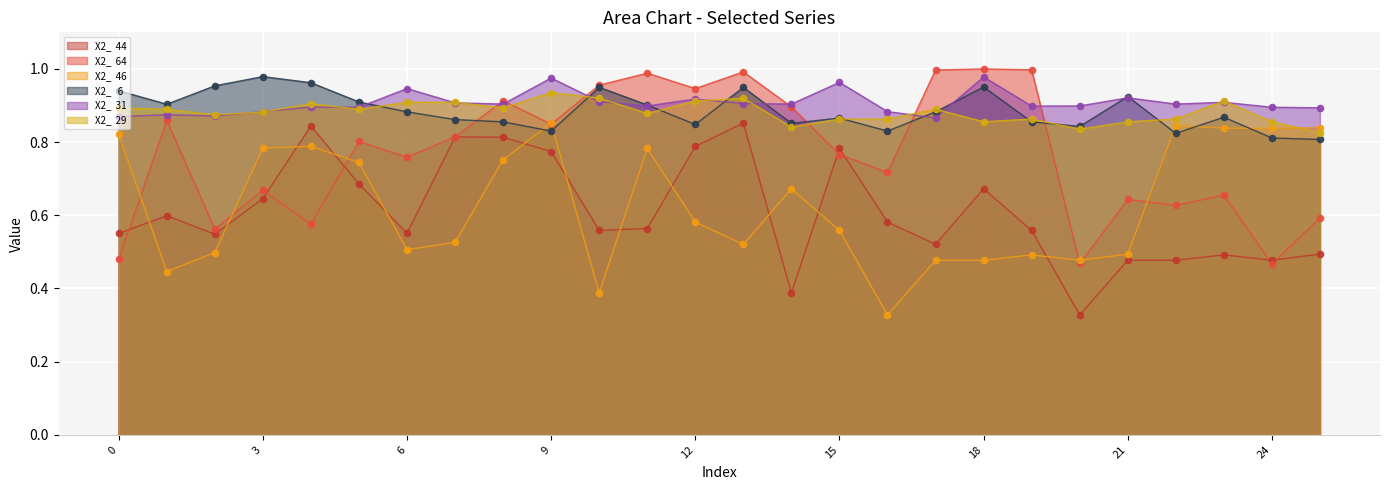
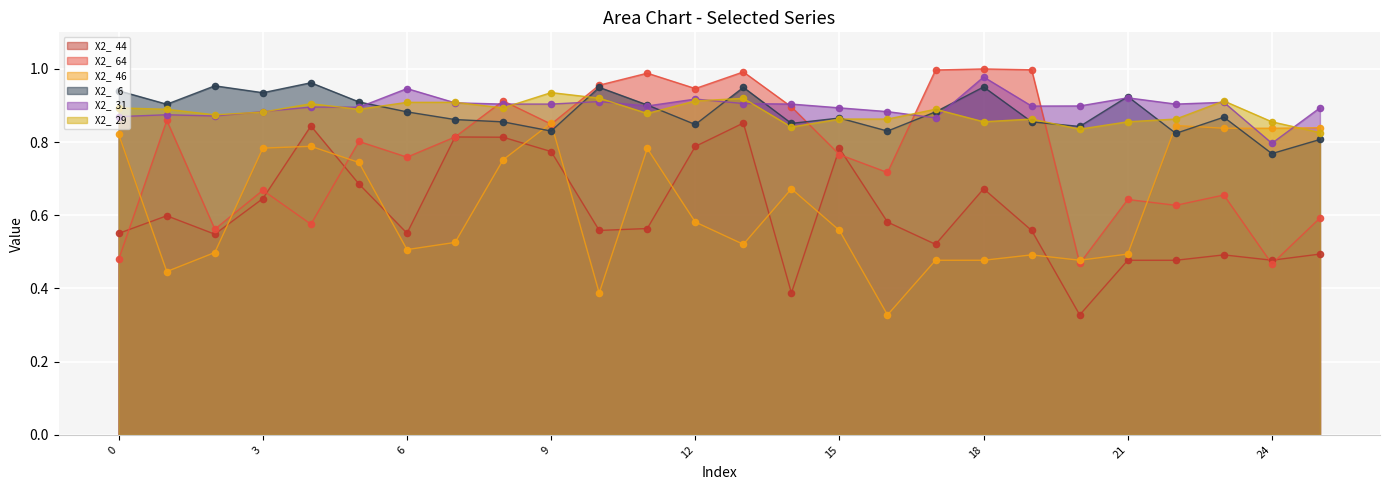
X2_ 6, 3: 0.98 -> 0.94
X2_ 31, 9: 0.98 -> 0.90
X2_ 31, 15: 0.96 -> 0.89
X2_ 6, 24: 0.81 -> 0.77
X2_ 31, 24: 0.90 -> 0.80
